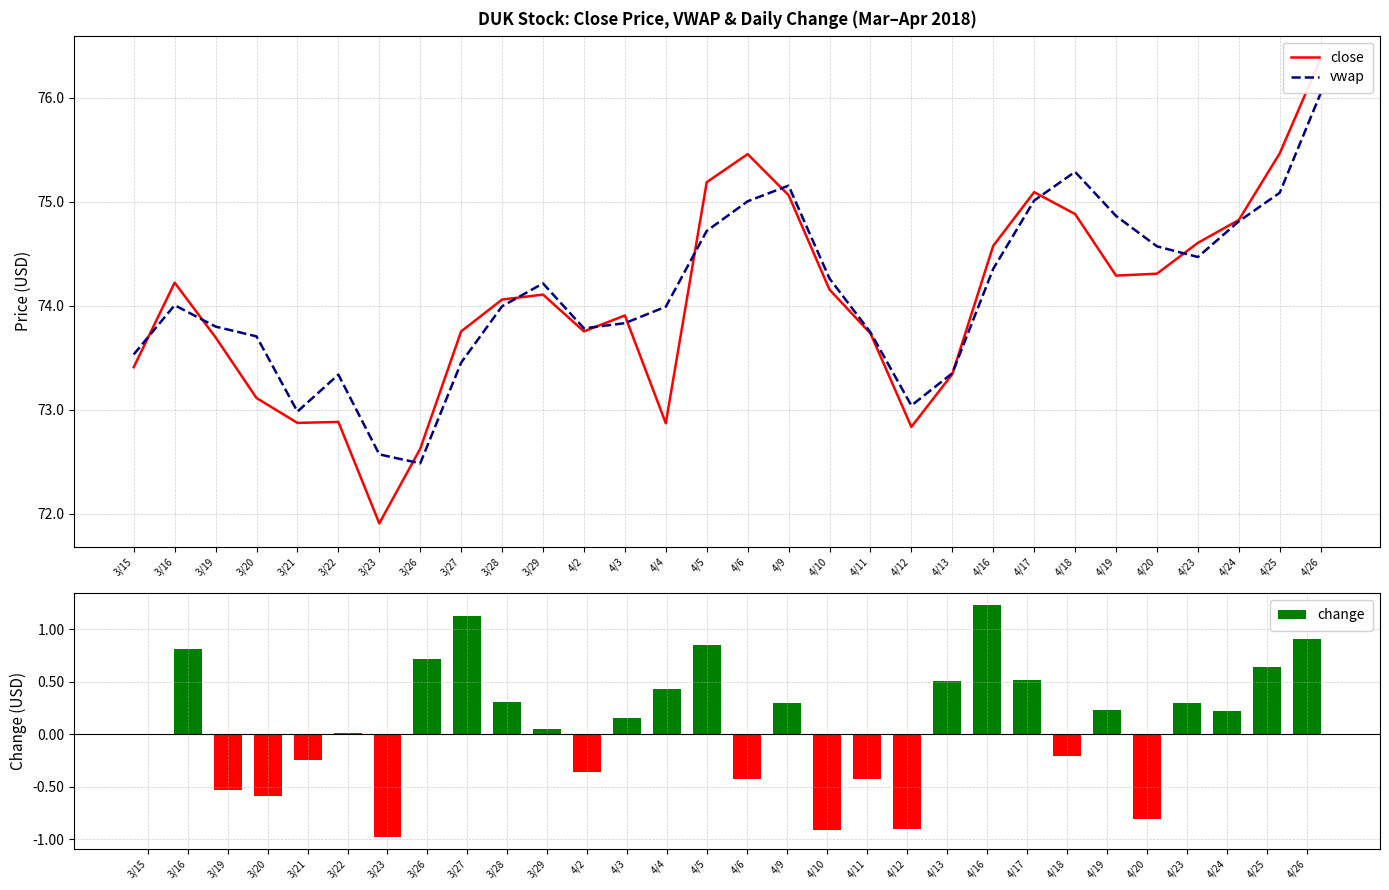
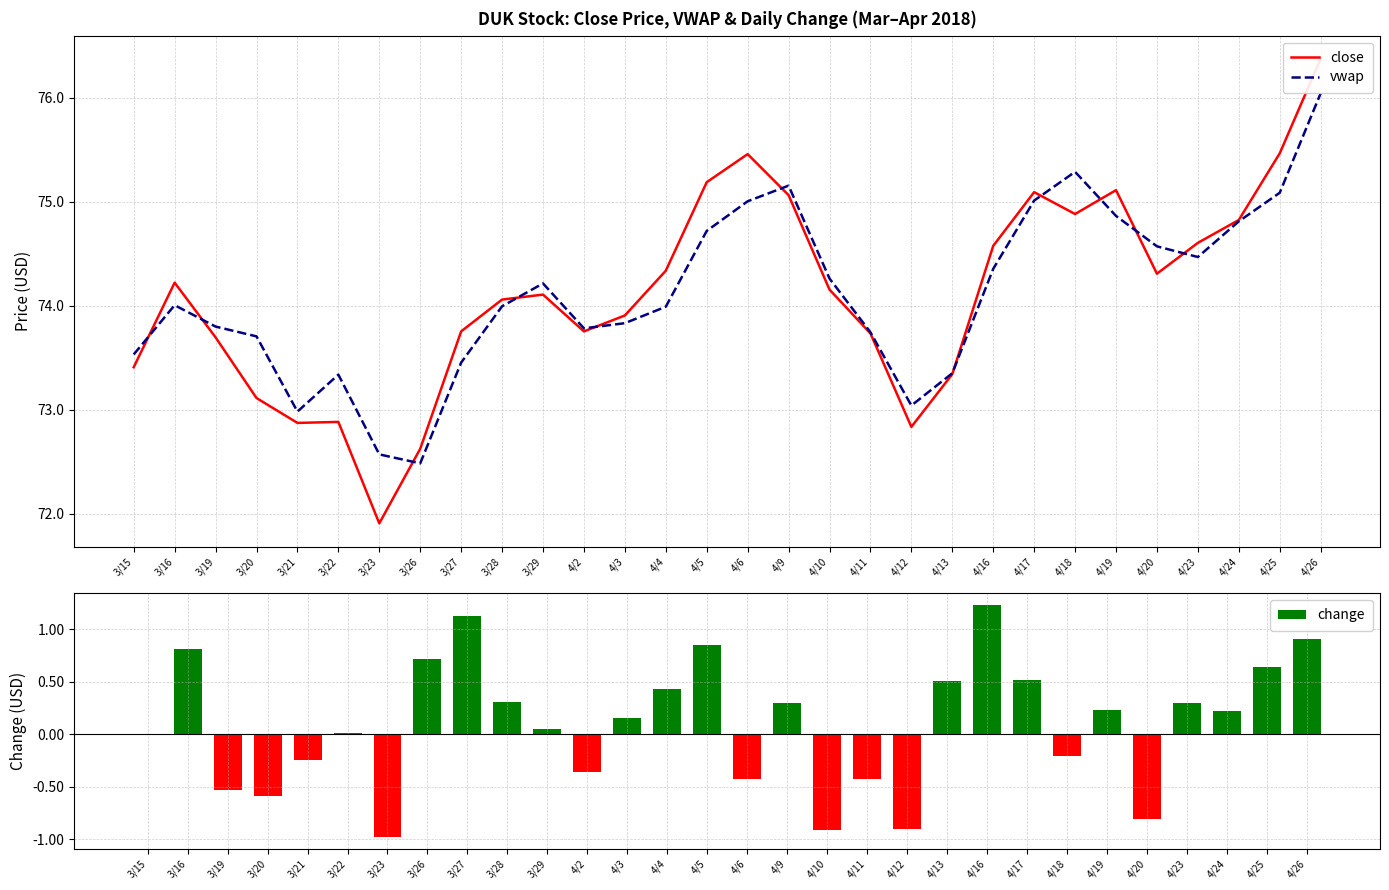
DUK Stock: Close Price, VWAP & Daily Change (Mar–Apr 2018), close, 4/4: 72.87 -> 74.34
DUK Stock: Close Price, VWAP & Daily Change (Mar–Apr 2018), close, 4/19: 74.29 -> 75.11
